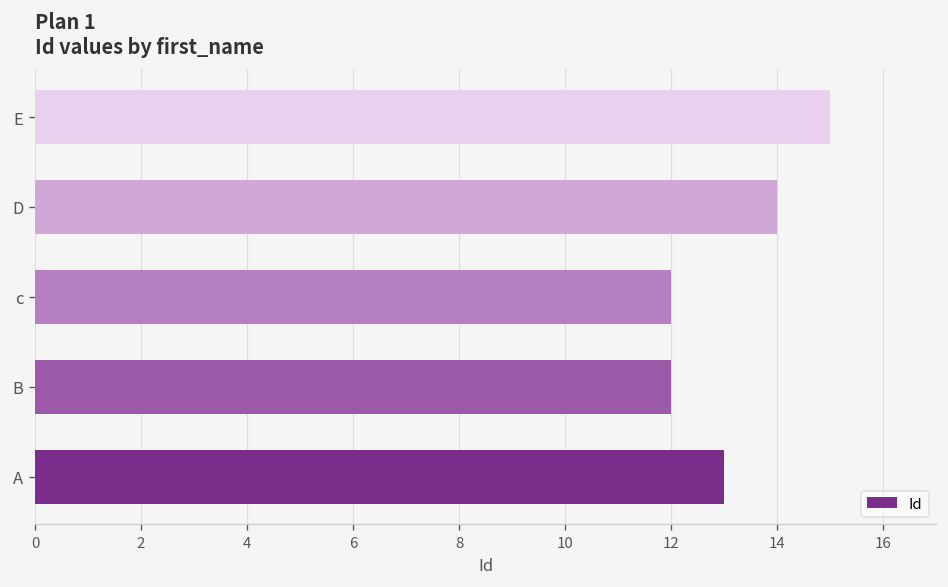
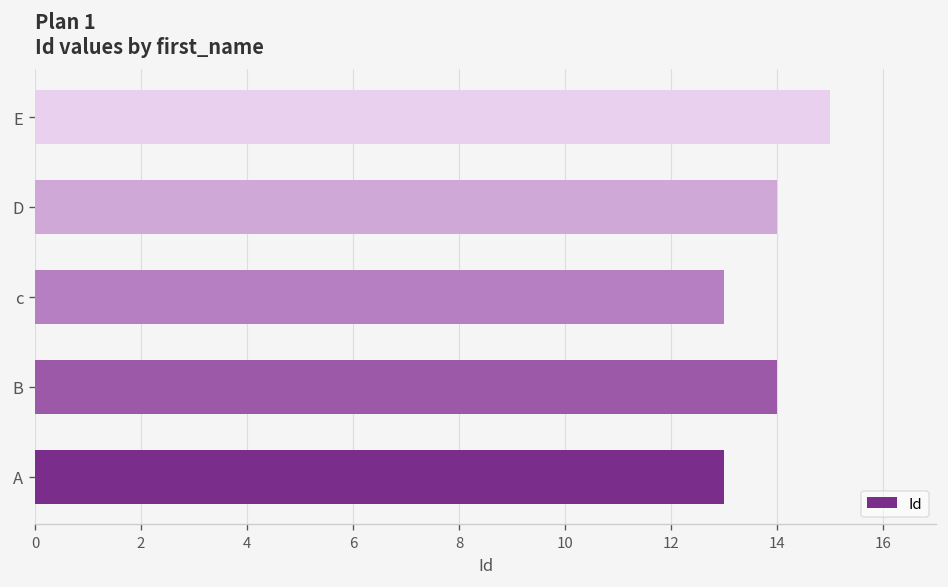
c: 12 -> 13
B: 12 -> 14
